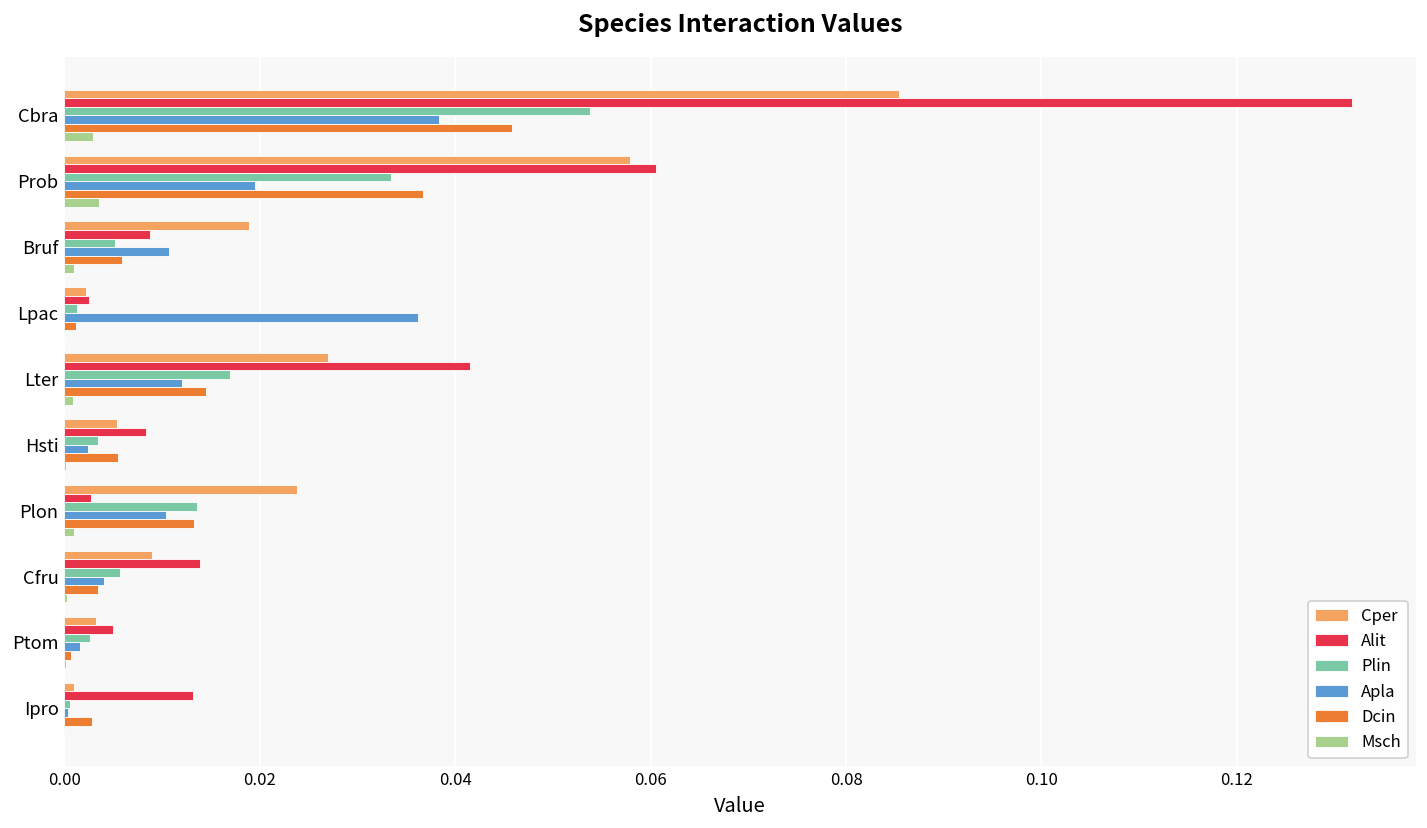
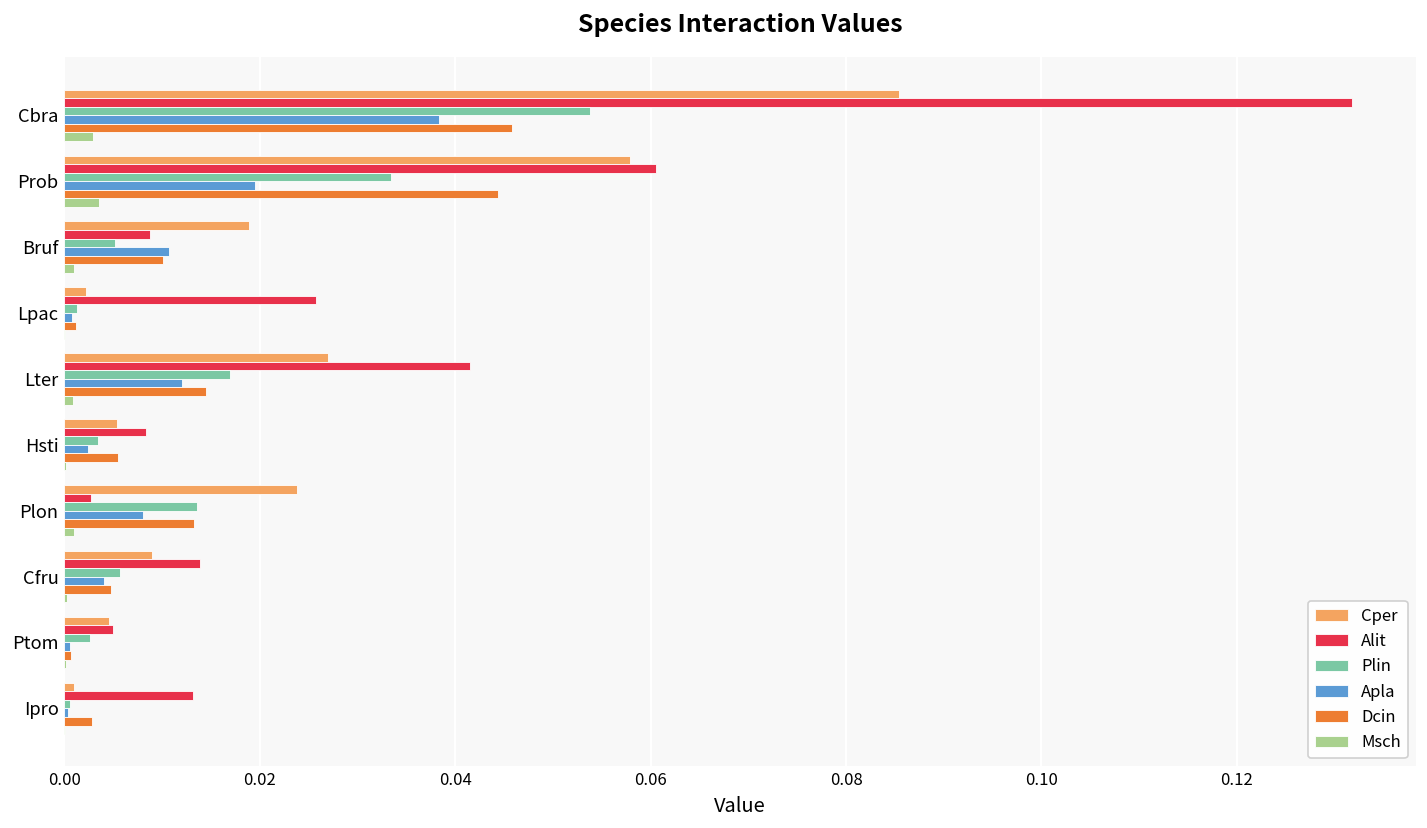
Dcin, Prob: 0.037 -> 0.044
Dcin, Bruf: 0.006 -> 0.010
Alit, Lpac: 0.003 -> 0.026
Apla, Lpac: 0.036 -> 0.001
Apla, Plon: 0.010 -> 0.008
Dcin, Cfru: 0.003 -> 0.005
Cper, Ptom: 0.003 -> 0.005
Apla, Ptom: 0.002 -> 0.001
